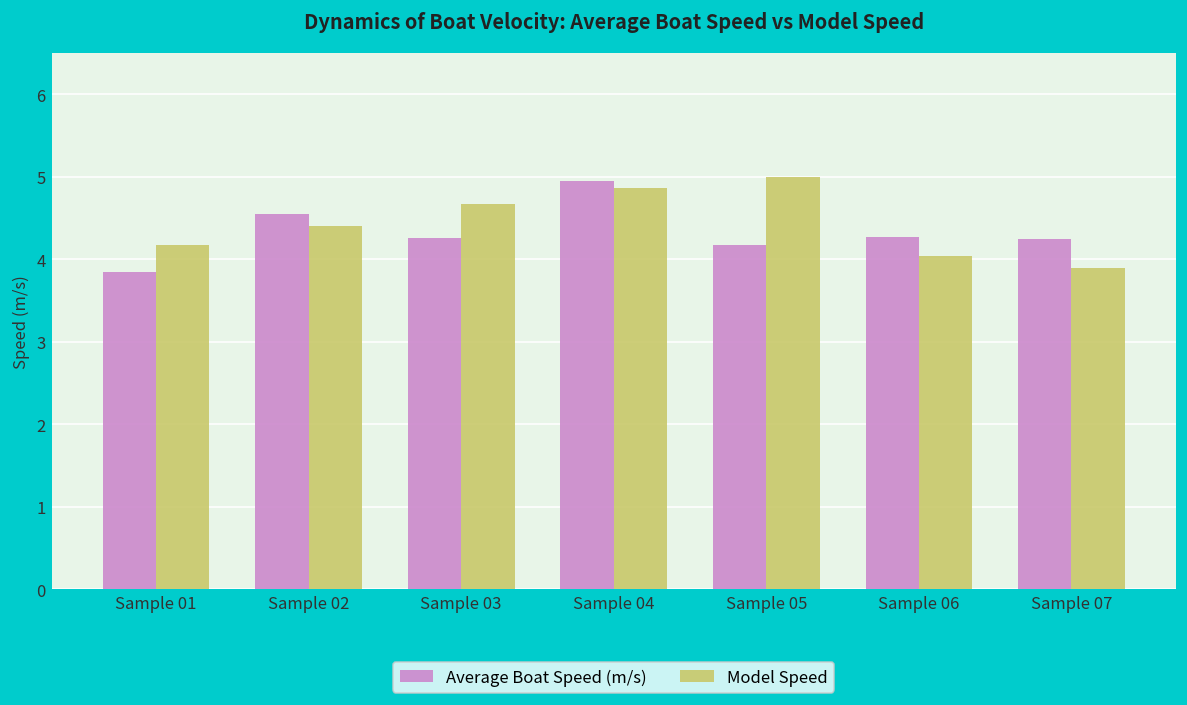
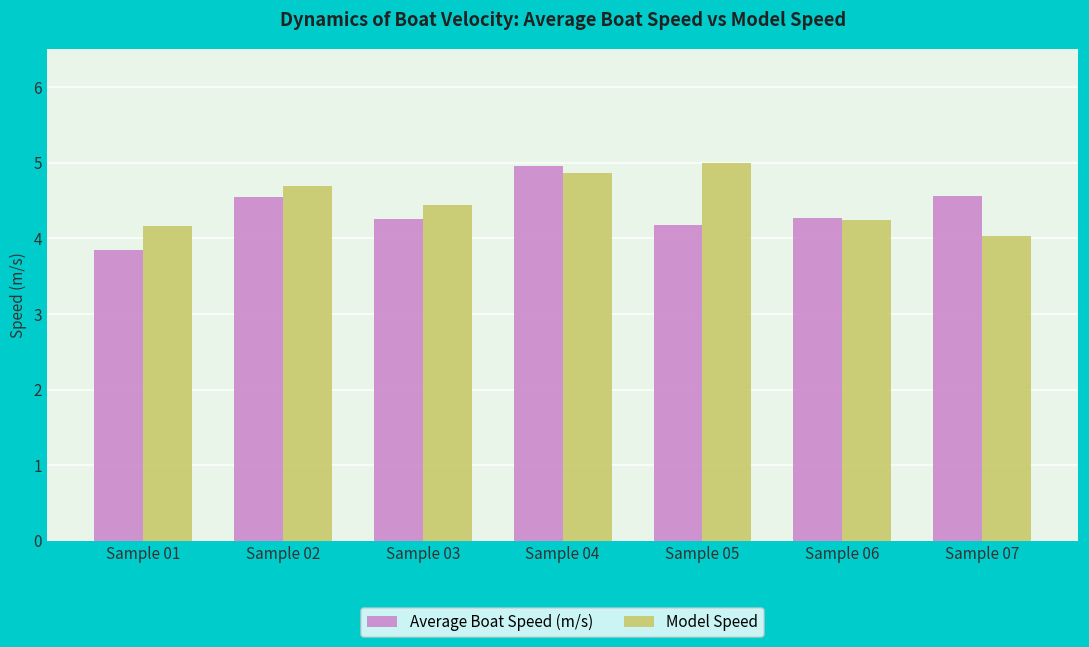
Model Speed, Sample 02: 4.4 -> 4.7
Model Speed, Sample 03: 4.7 -> 4.4
Model Speed, Sample 06: 4.0 -> 4.2
Average Boat Speed (m/s), Sample 07: 4.2 -> 4.6
Model Speed, Sample 07: 3.9 -> 4.0
